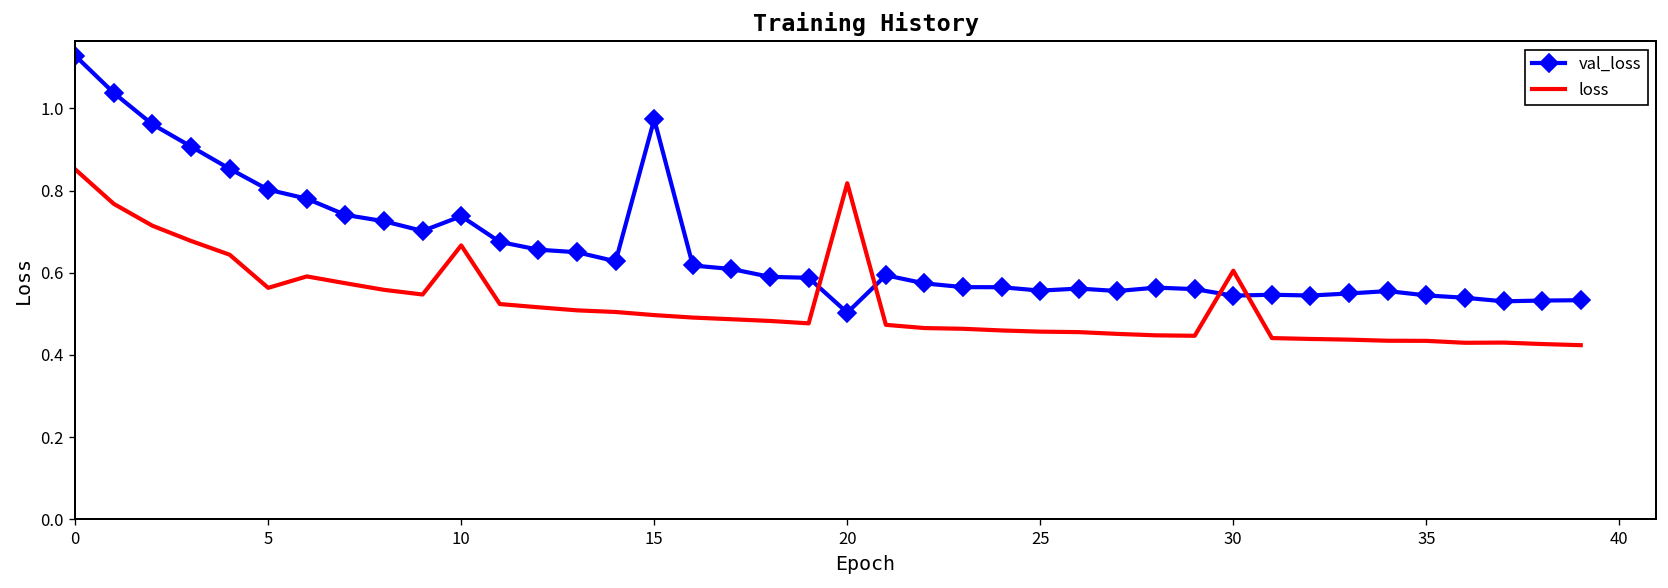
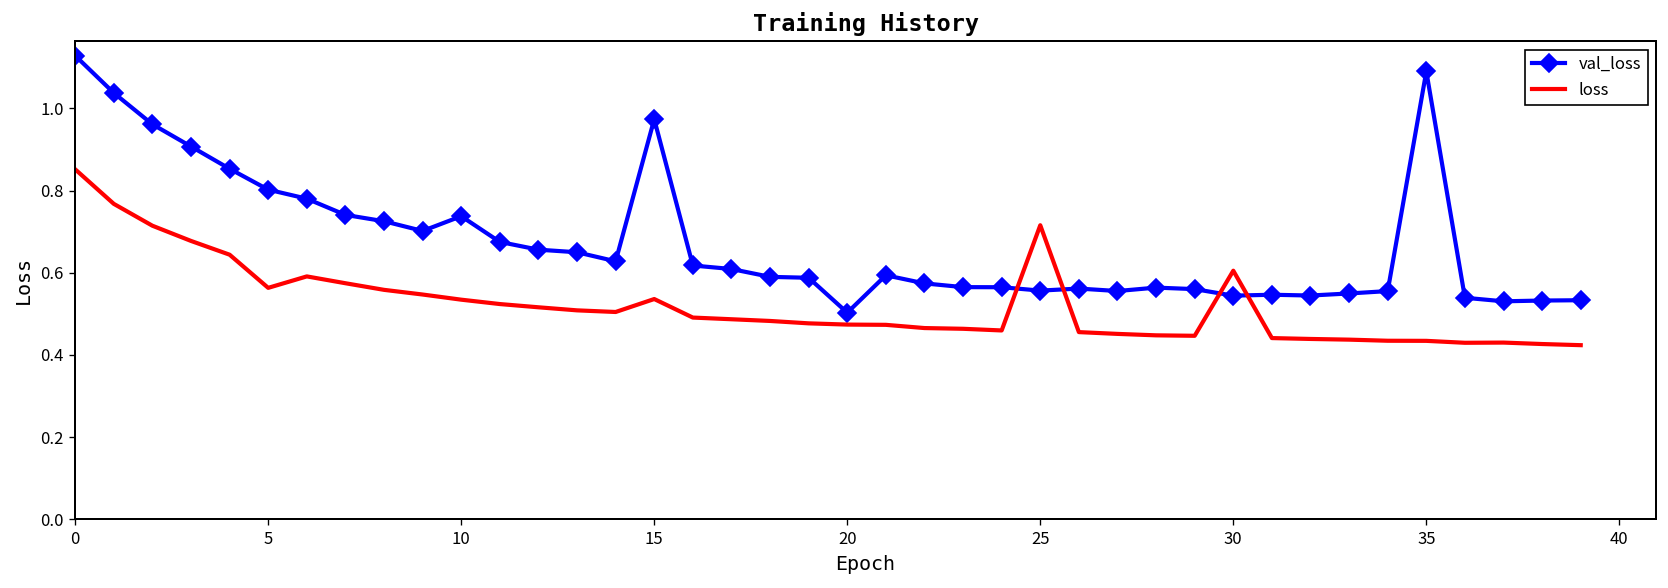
loss, 10: 0.67 -> 0.53
loss, 15: 0.50 -> 0.54
loss, 20: 0.82 -> 0.47
loss, 25: 0.46 -> 0.72
val_loss, 35: 0.55 -> 1.09
